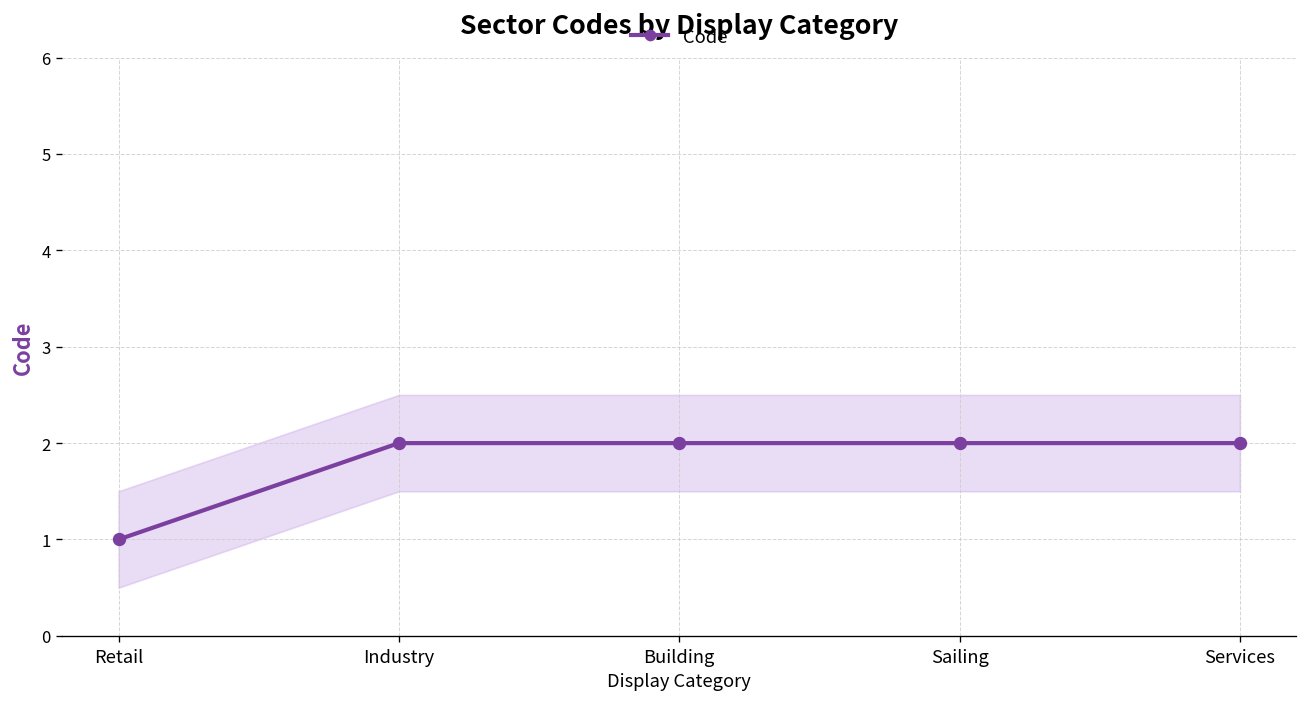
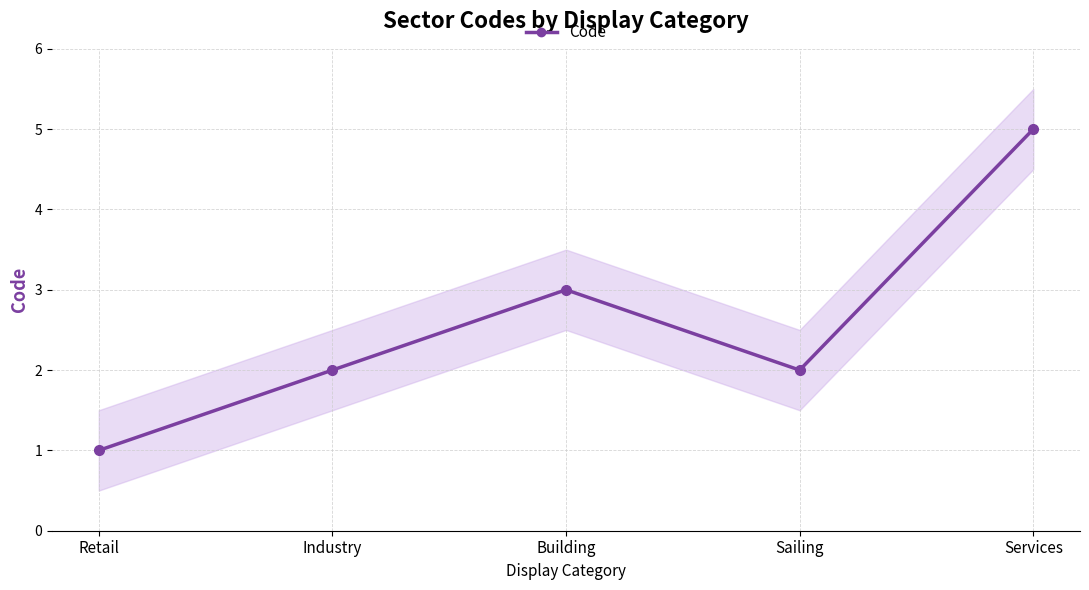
Code, Building: 2 -> 3
Code, Services: 2 -> 5
